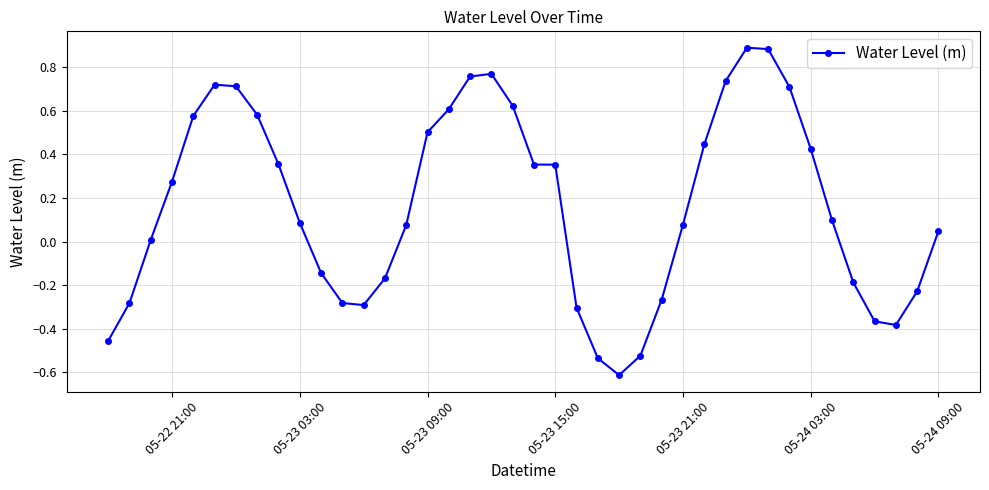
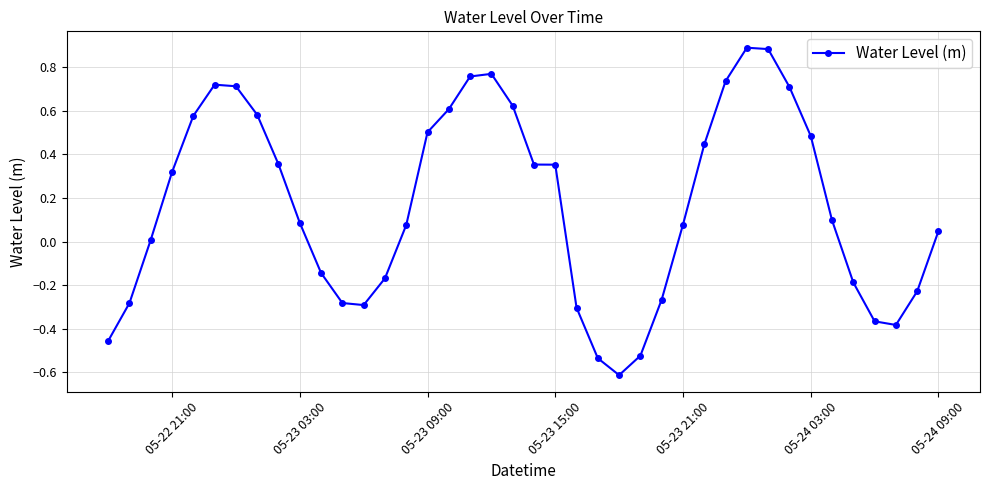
05-22 21:00: 0.28 -> 0.32
05-24 03:00: 0.42 -> 0.48
